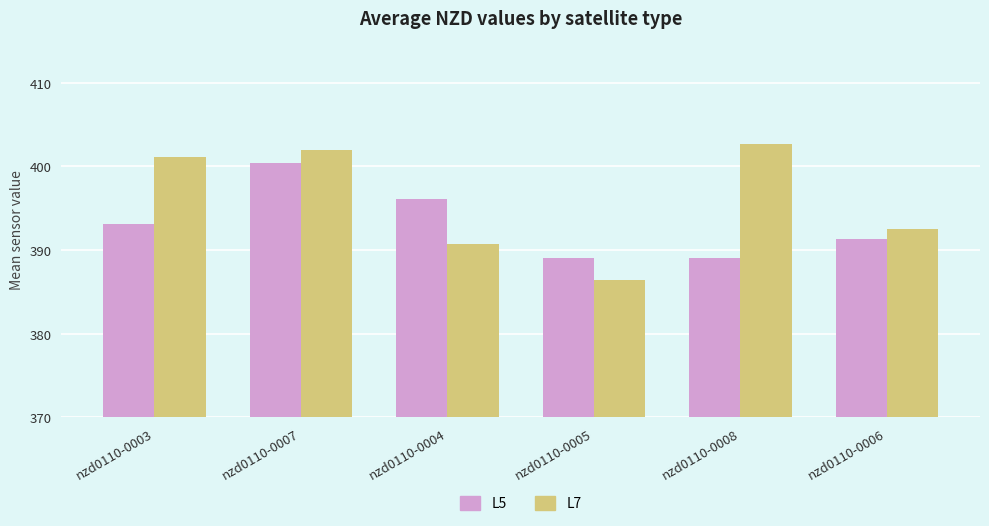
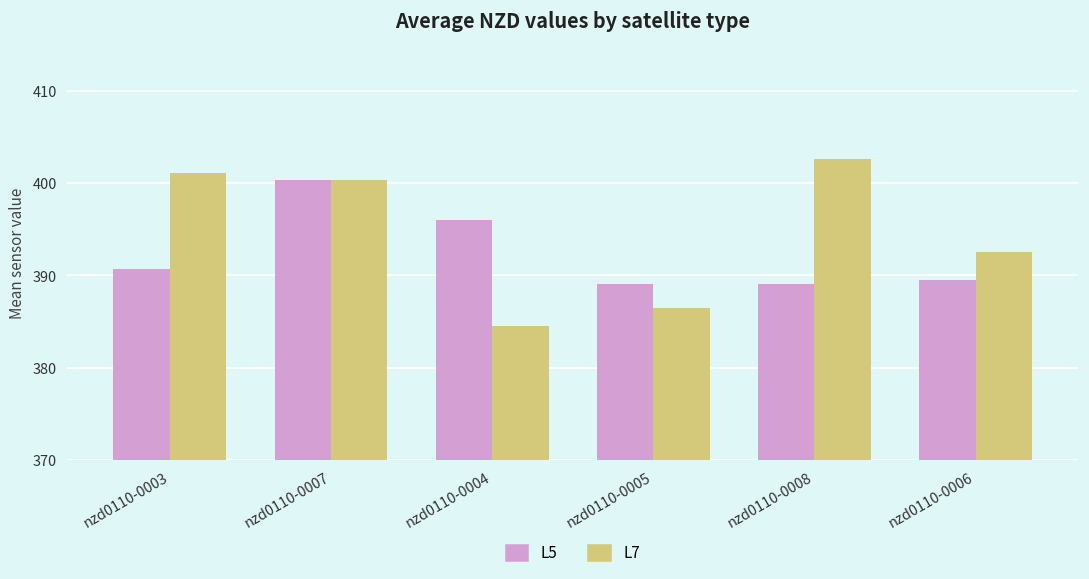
L5, nzd0110-0003: 393 -> 391
L7, nzd0110-0007: 402 -> 400
L7, nzd0110-0004: 391 -> 384
L5, nzd0110-0006: 391 -> 390
